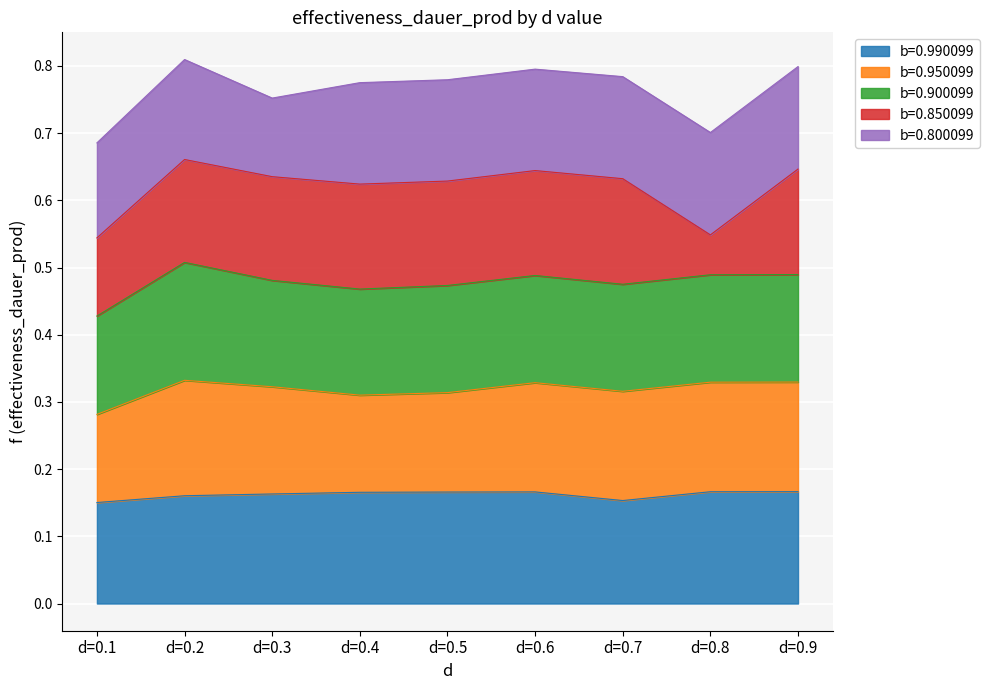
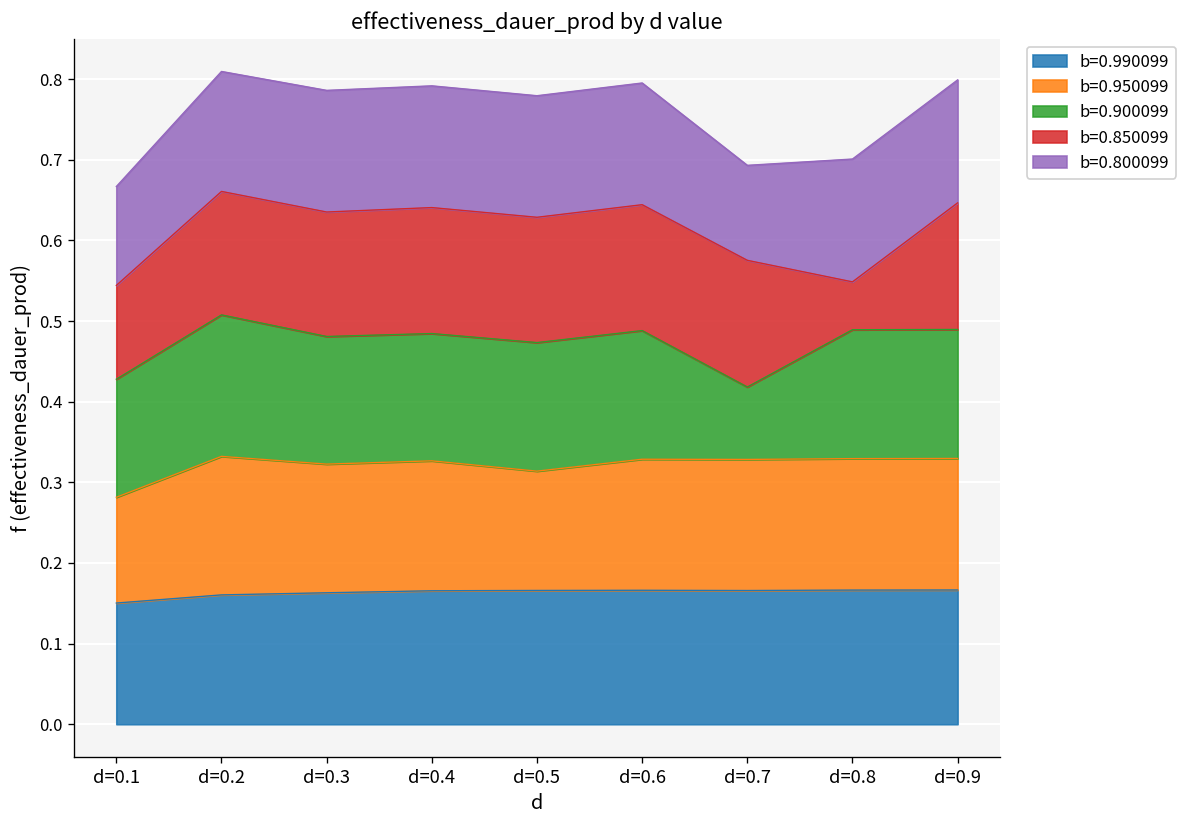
b=0.800099, d=0.1: 0.14 -> 0.12
b=0.800099, d=0.3: 0.12 -> 0.15
b=0.950099, d=0.4: 0.14 -> 0.16
b=0.990099, d=0.7: 0.15 -> 0.17
b=0.900099, d=0.7: 0.16 -> 0.09
b=0.800099, d=0.7: 0.15 -> 0.12
